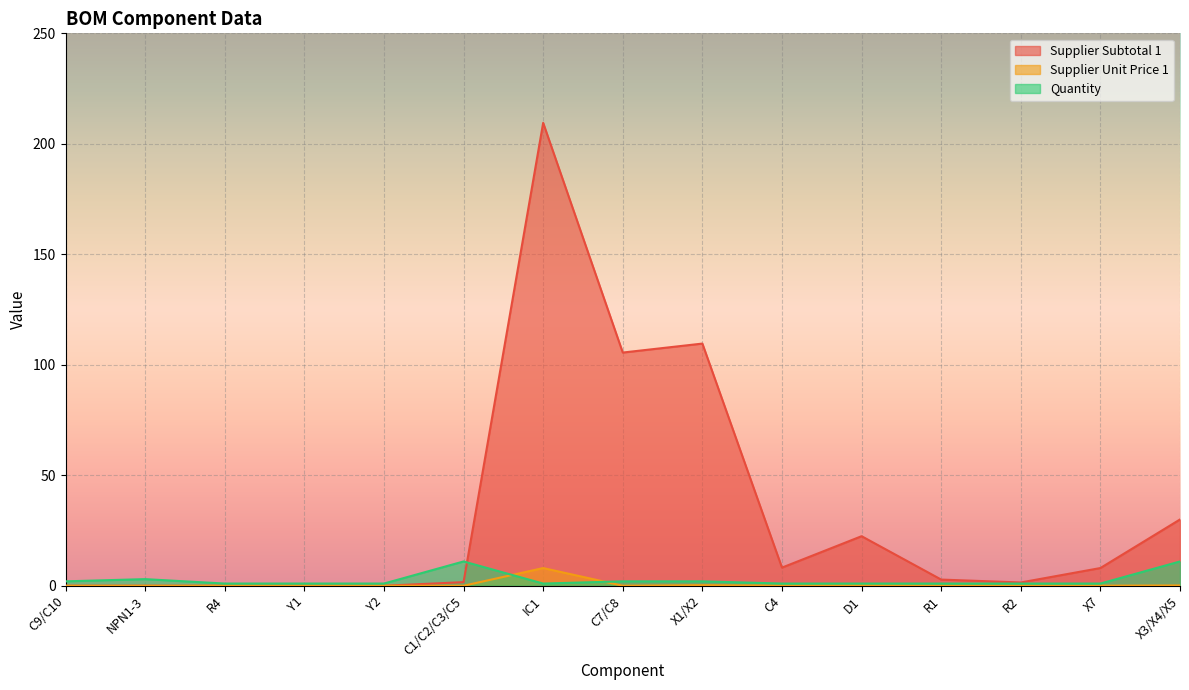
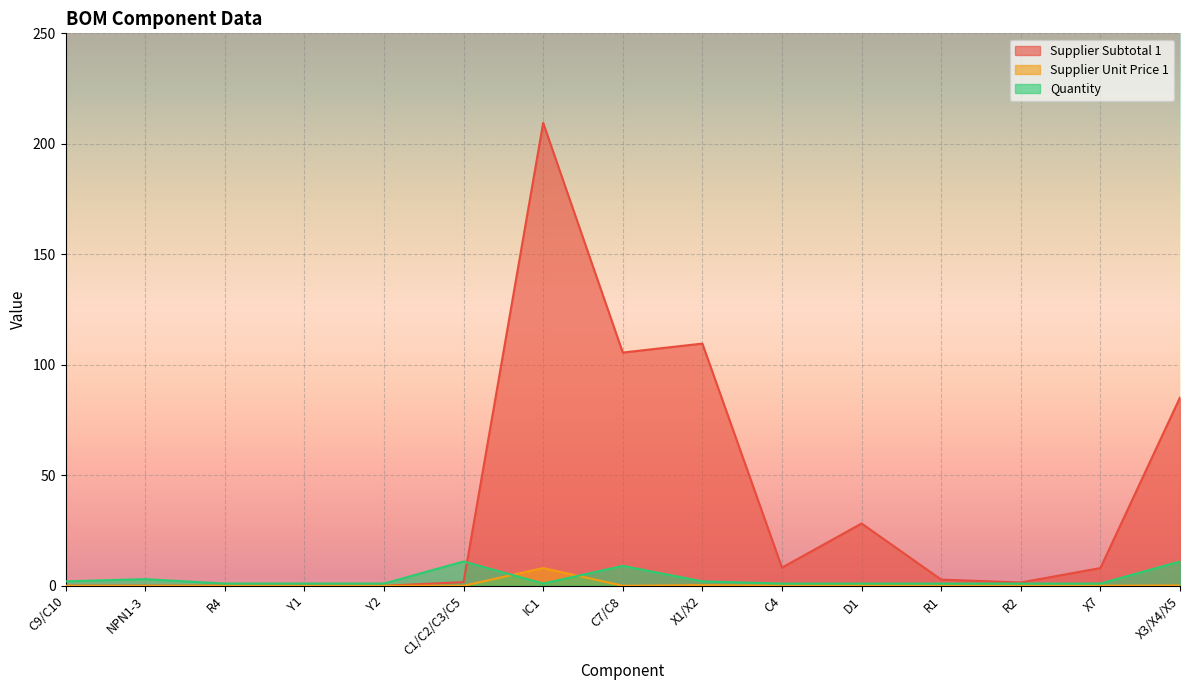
Quantity, C7/C8: 2 -> 9
Supplier Subtotal 1, D1: 22 -> 28
Supplier Subtotal 1, X3/X4/X5: 30 -> 85
